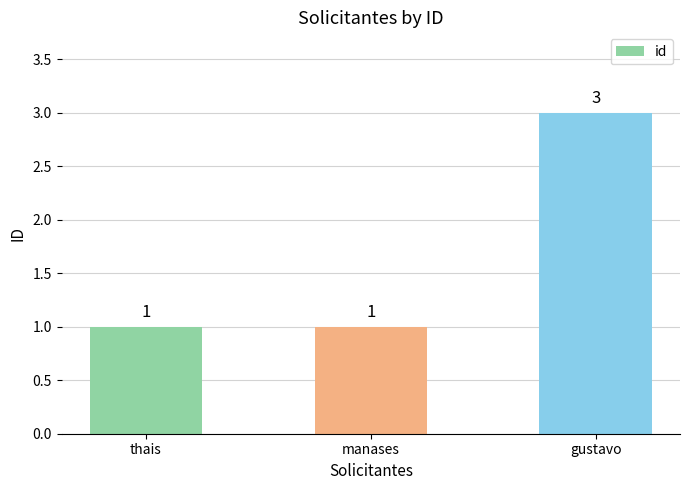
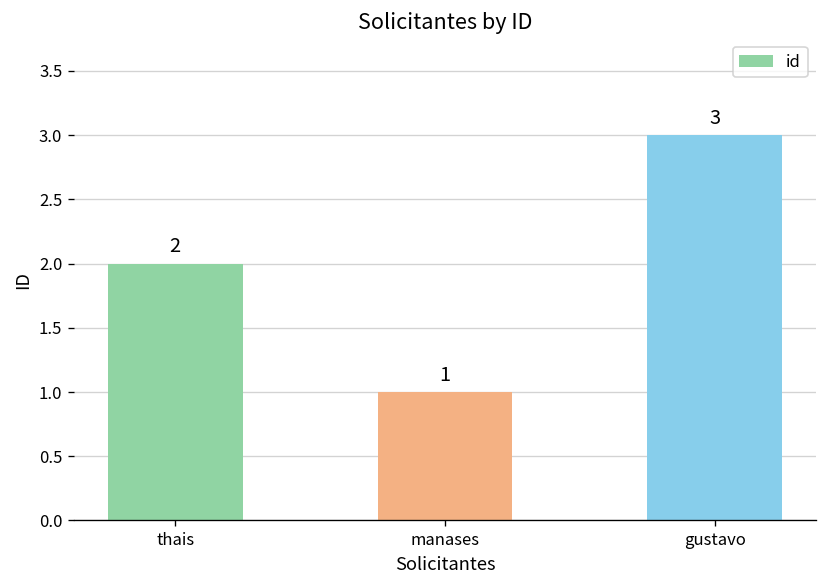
thais: 1 -> 2
